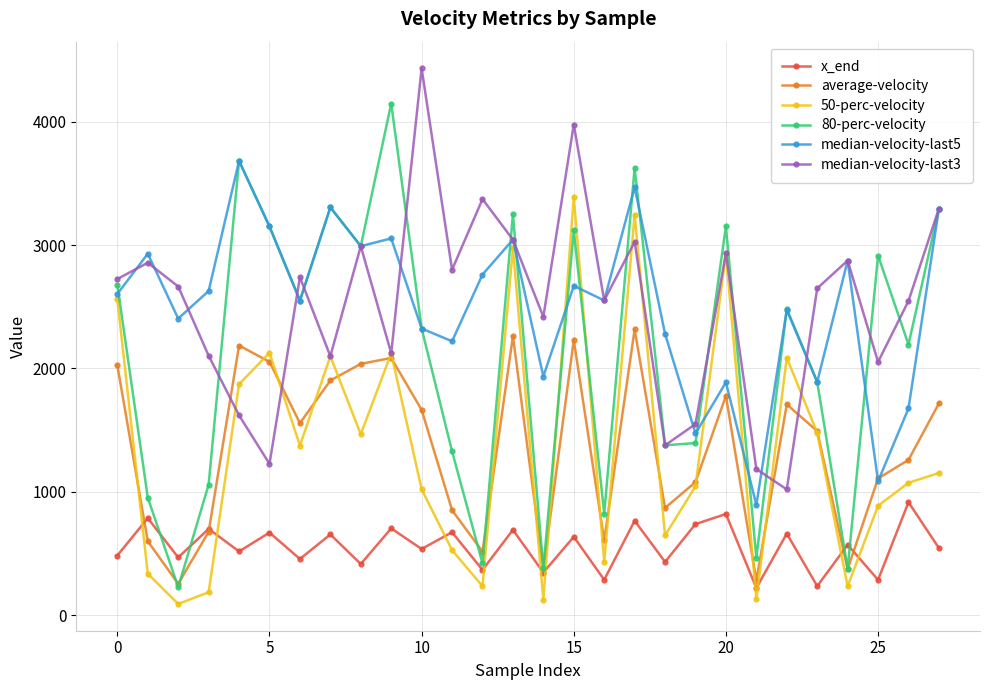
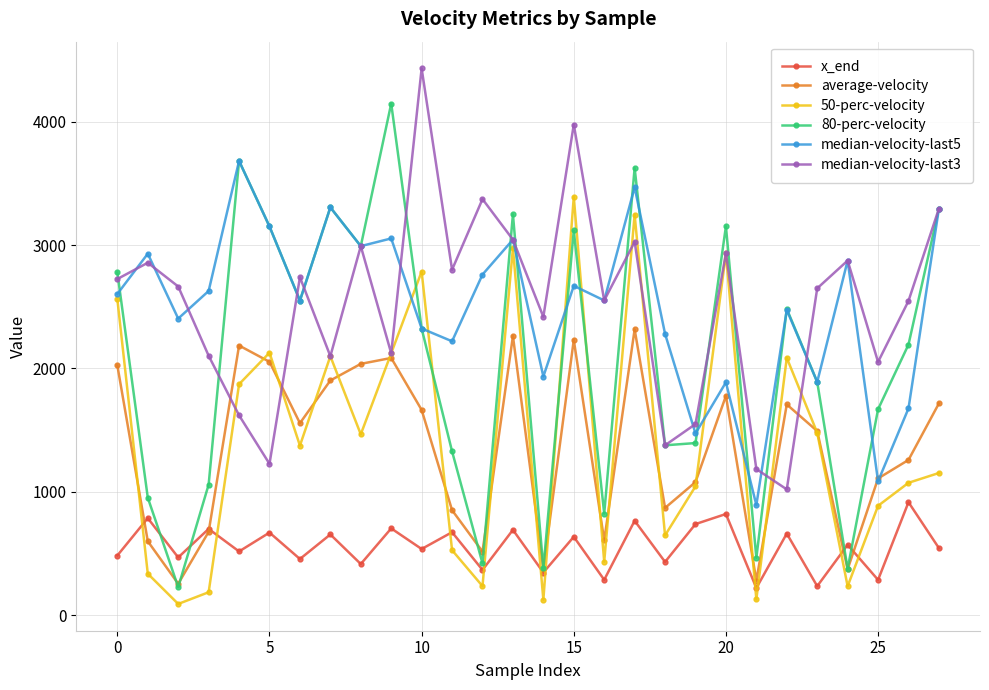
80-perc-velocity, 0: 2680 -> 2780
50-perc-velocity, 10: 1020 -> 2790
80-perc-velocity, 25: 2920 -> 1670
